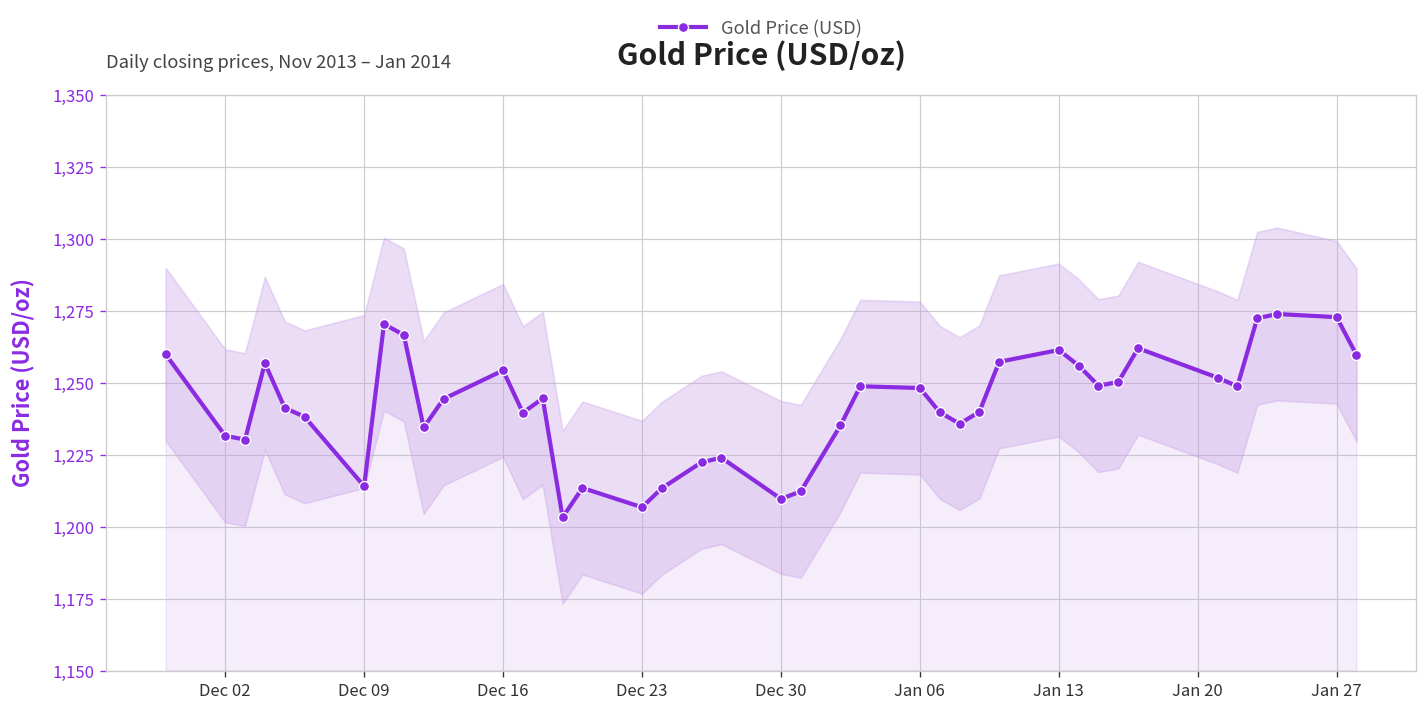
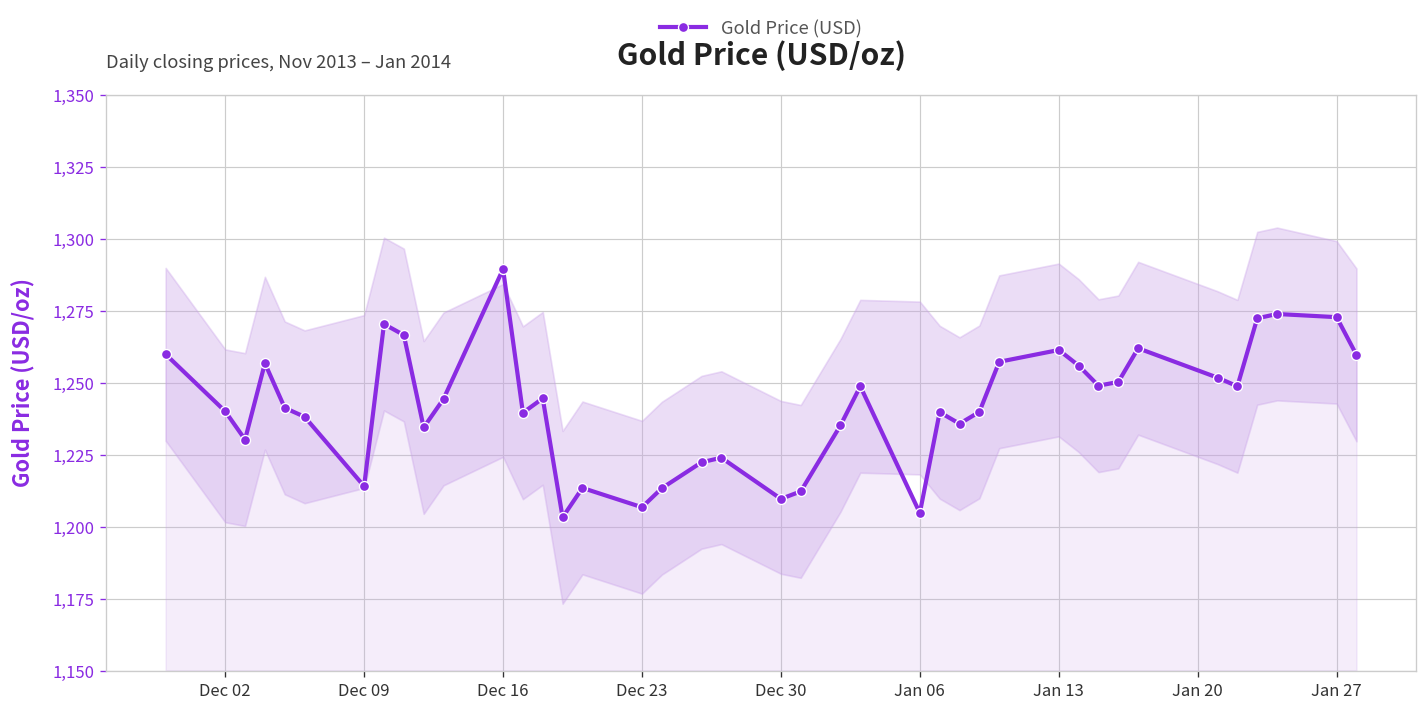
Gold Price (USD), Dec 02: 1,232 -> 1,240
Gold Price (USD), Dec 16: 1,254 -> 1,289
Gold Price (USD), Jan 06: 1,248 -> 1,205
